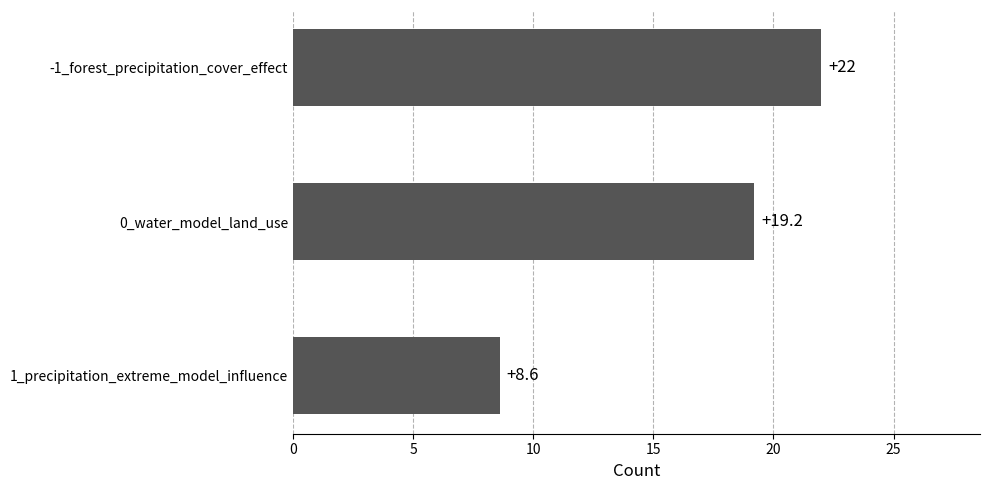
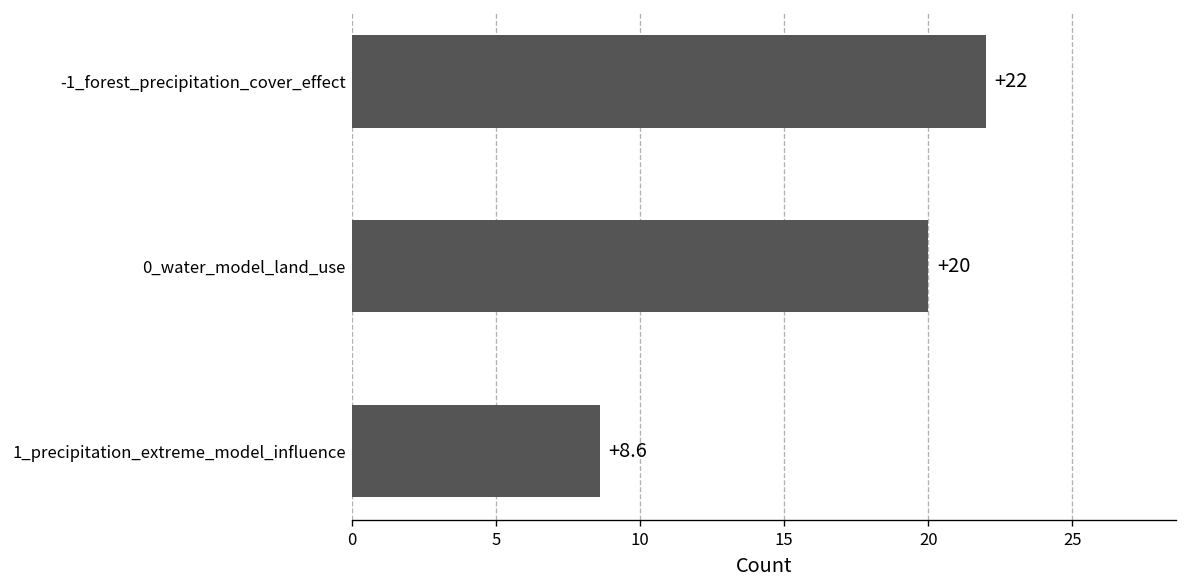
0_water_model_land_use: +19.2 -> +20
